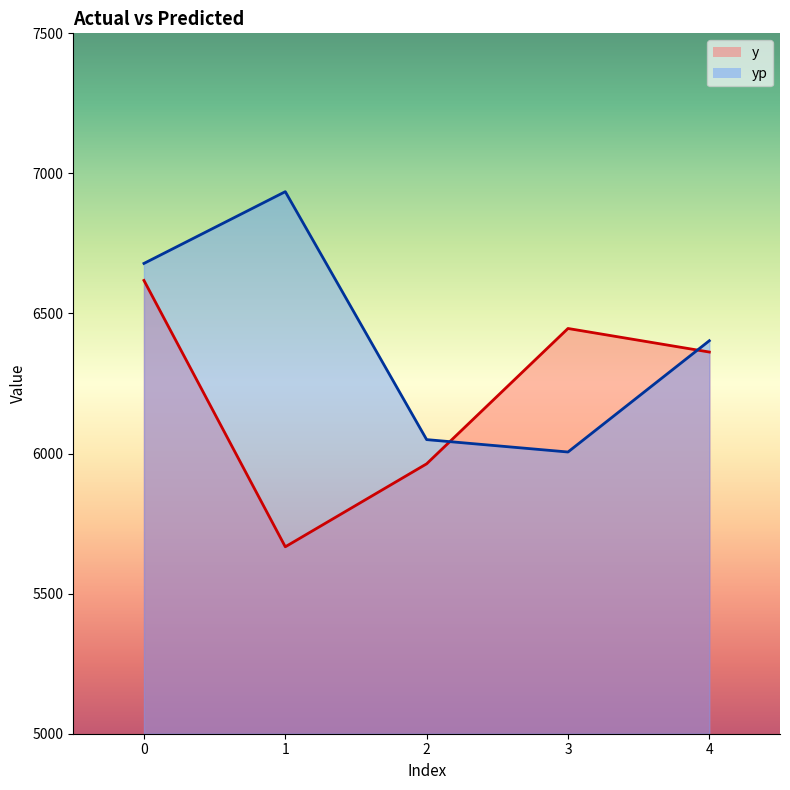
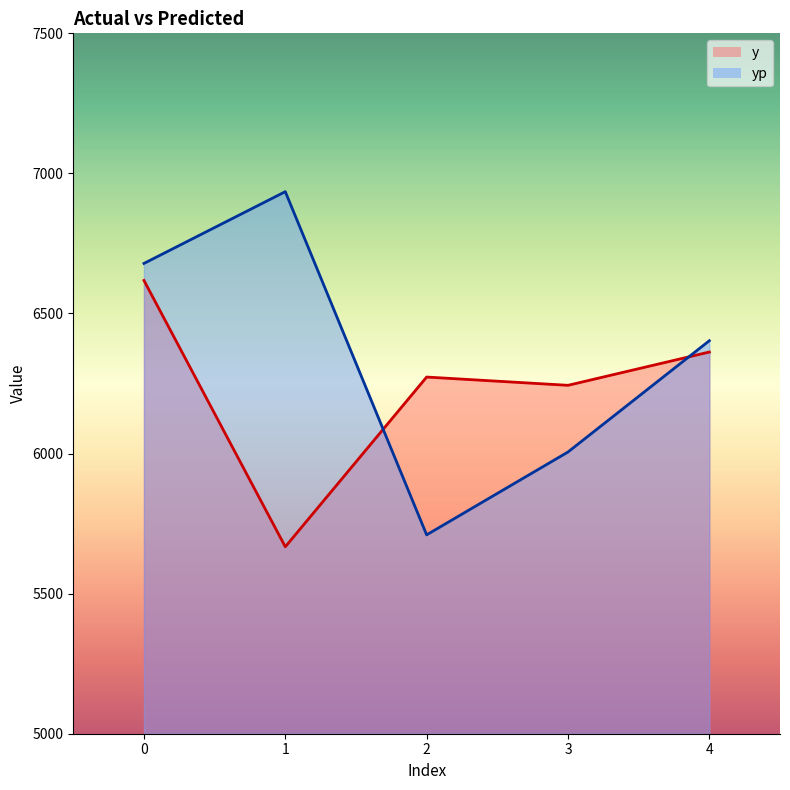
y, 2: 5960 -> 6270
yp, 2: 6050 -> 5710
y, 3: 6450 -> 6240
